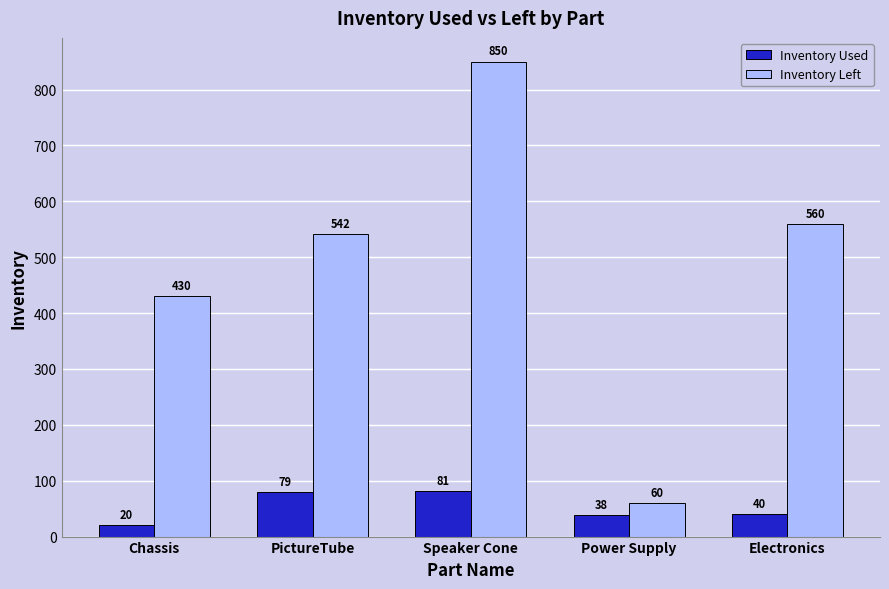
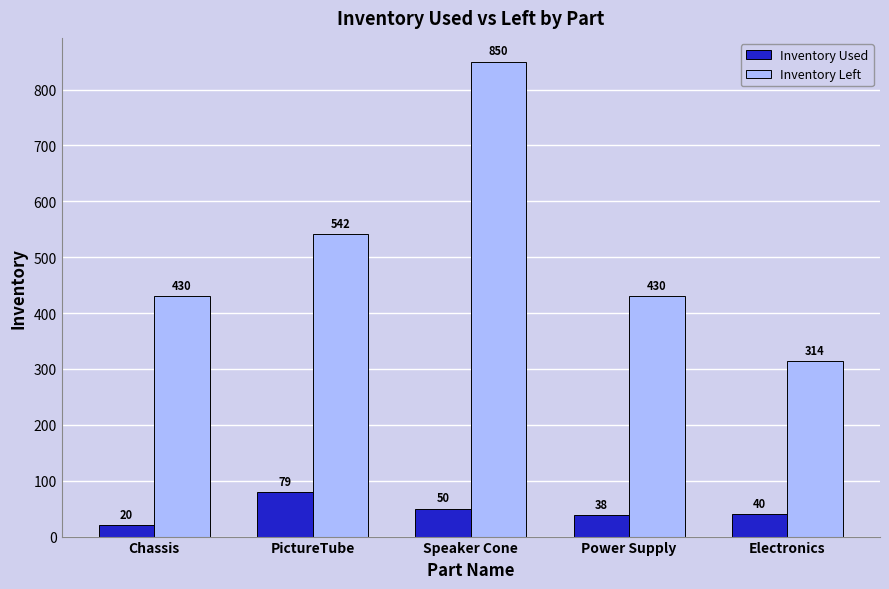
Inventory Used, Speaker Cone: 81 -> 50
Inventory Left, Power Supply: 60 -> 430
Inventory Left, Electronics: 560 -> 314
